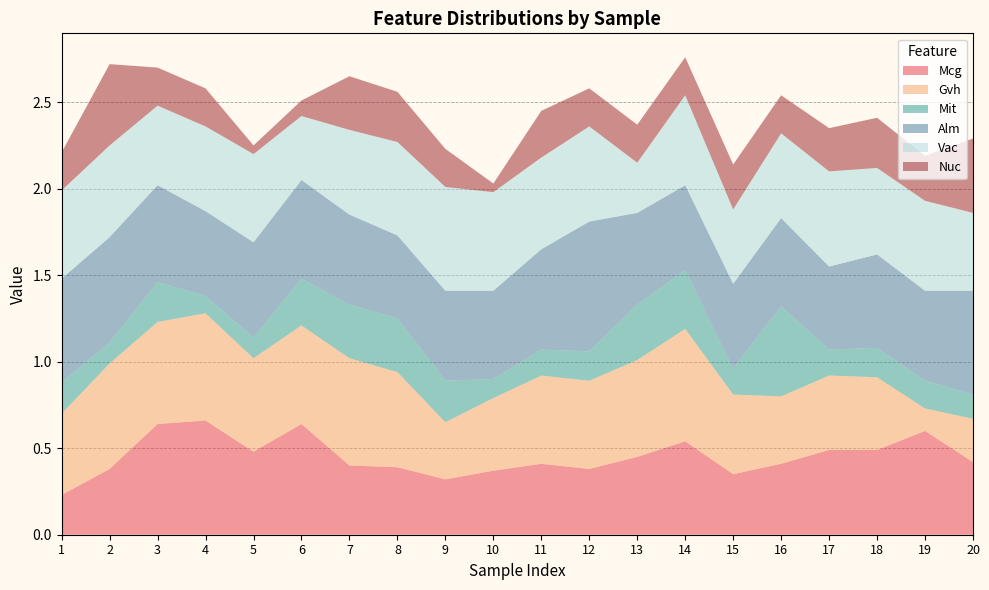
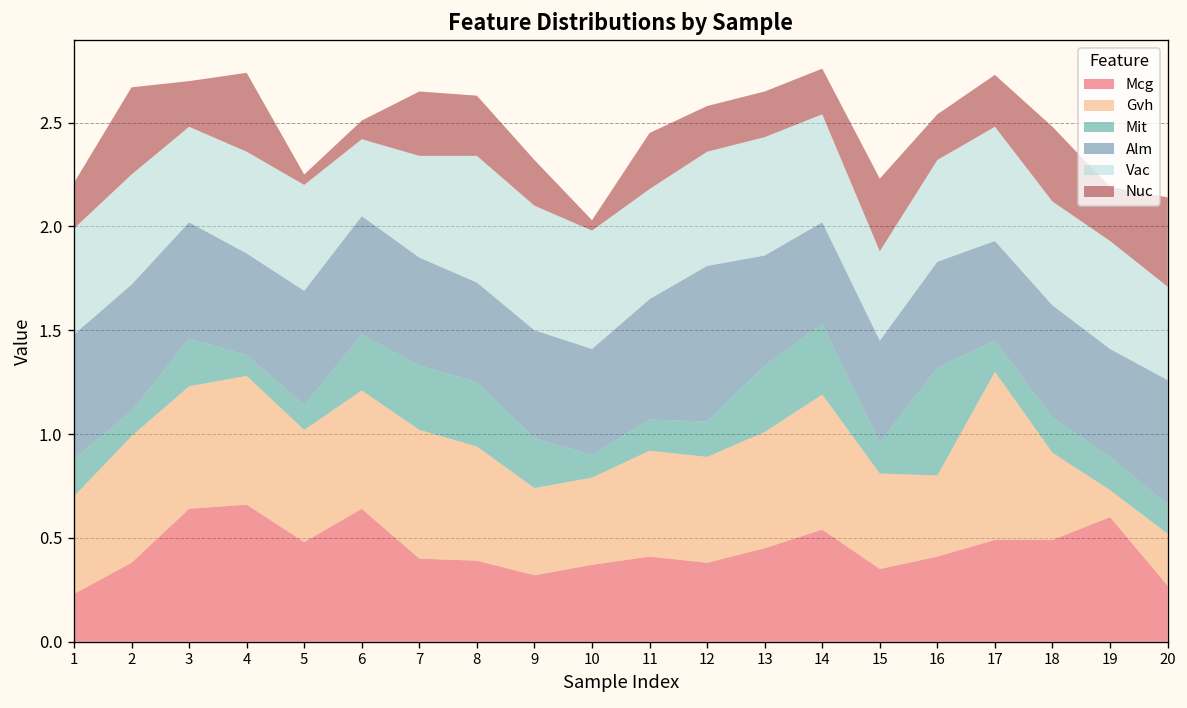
Nuc, 2: 0.47 -> 0.42
Nuc, 4: 0.22 -> 0.38
Vac, 8: 0.54 -> 0.61
Gvh, 9: 0.33 -> 0.42
Vac, 13: 0.29 -> 0.57
Nuc, 15: 0.26 -> 0.35
Gvh, 17: 0.43 -> 0.81
Nuc, 18: 0.29 -> 0.36
Mcg, 20: 0.42 -> 0.27
